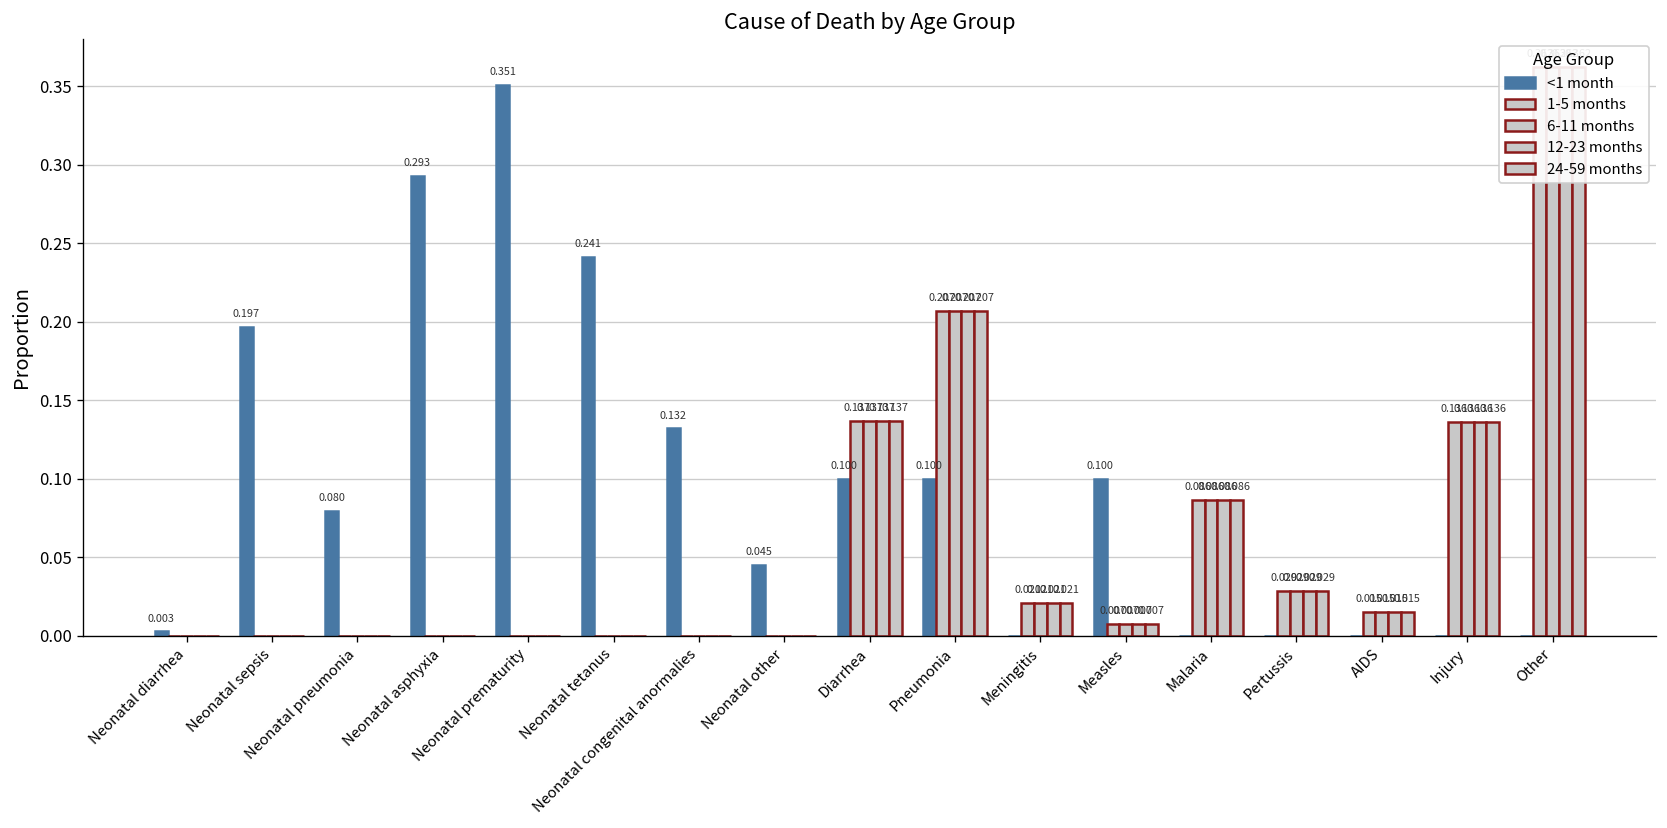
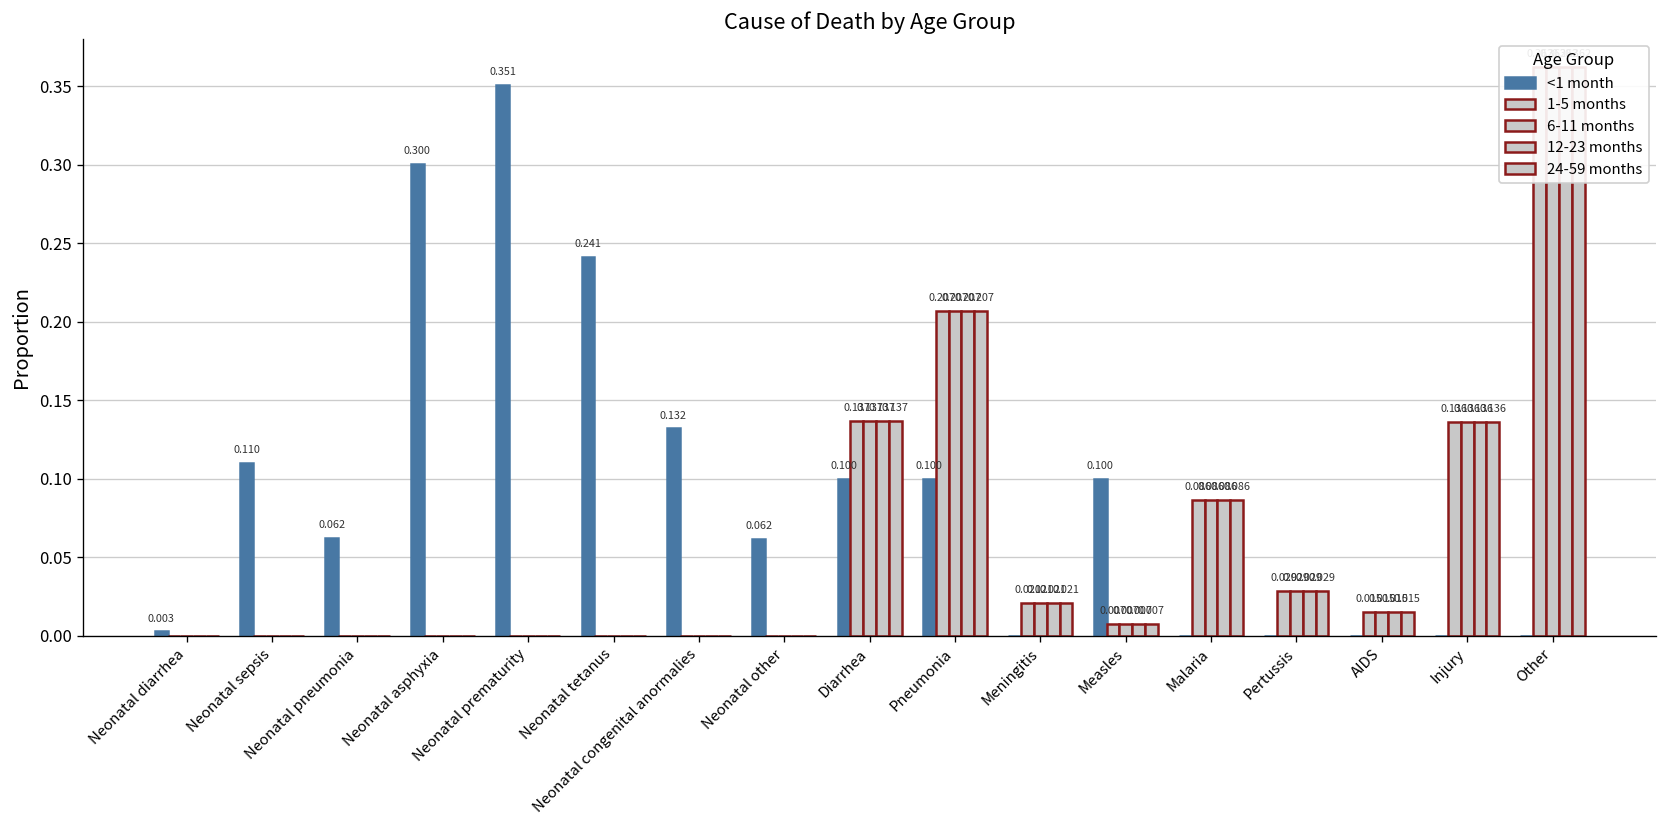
<1 month, Neonatal sepsis: 0.197 -> 0.110
<1 month, Neonatal pneumonia: 0.080 -> 0.062
<1 month, Neonatal asphyxia: 0.293 -> 0.300
<1 month, Neonatal other: 0.045 -> 0.062
